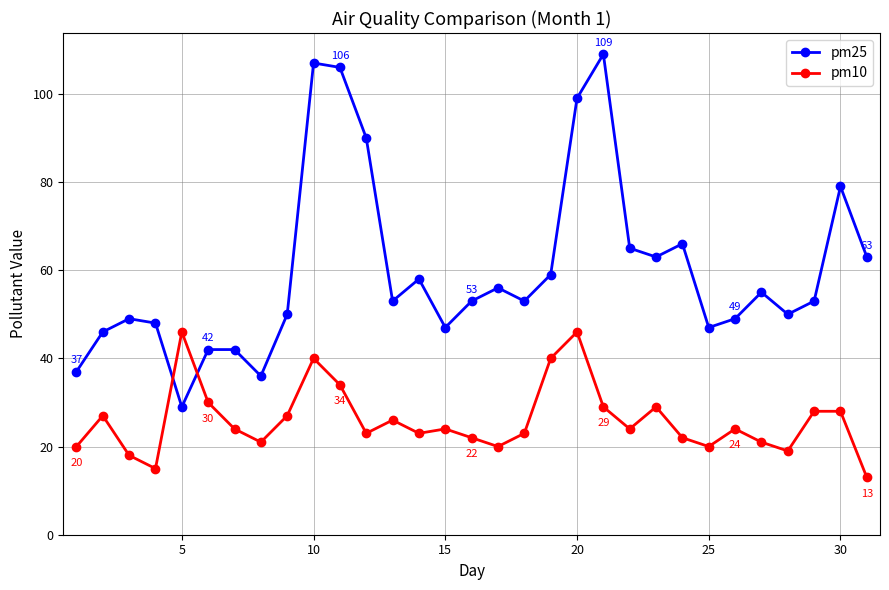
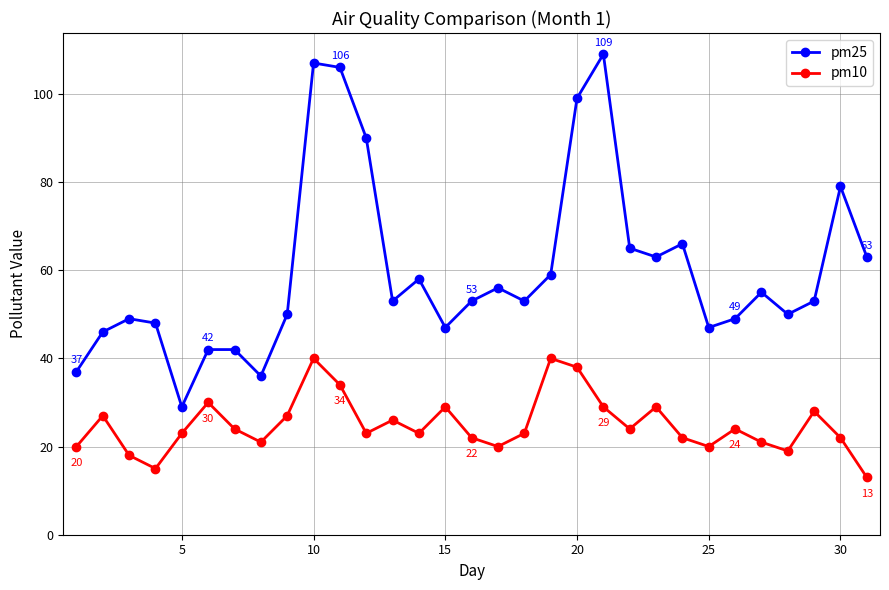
pm10, 5: 46 -> 23
pm10, 15: 24 -> 29
pm10, 20: 46 -> 38
pm10, 30: 28 -> 22
